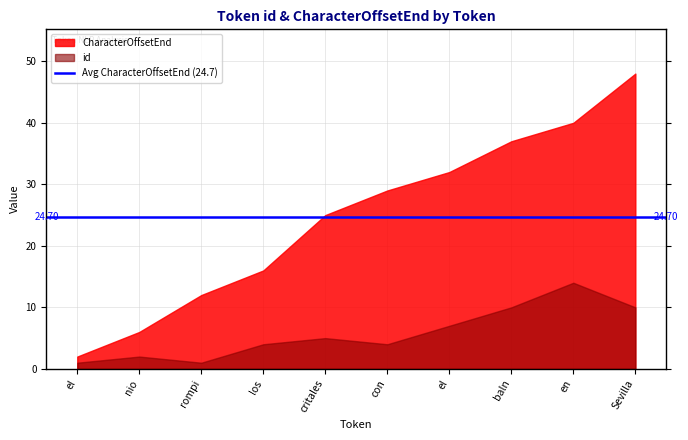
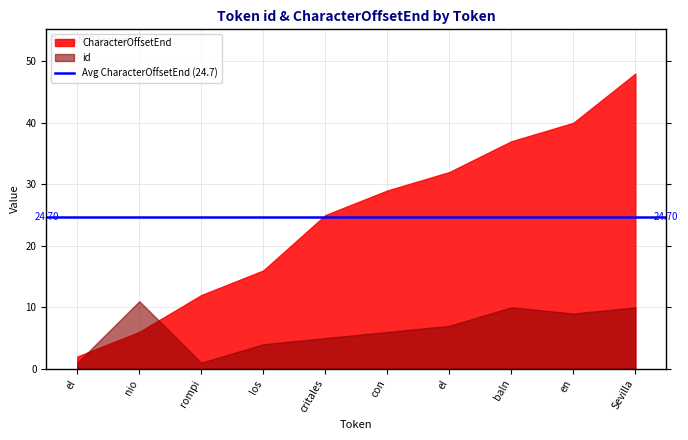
id, nio: 2 -> 11
id, con: 4 -> 6
id, en: 14 -> 9
